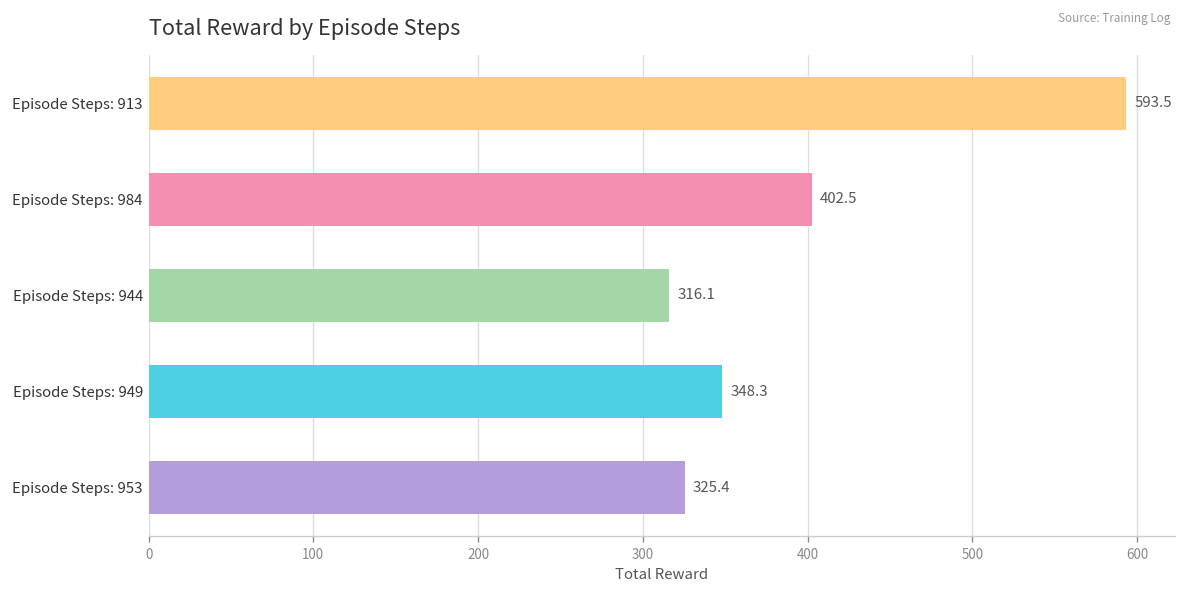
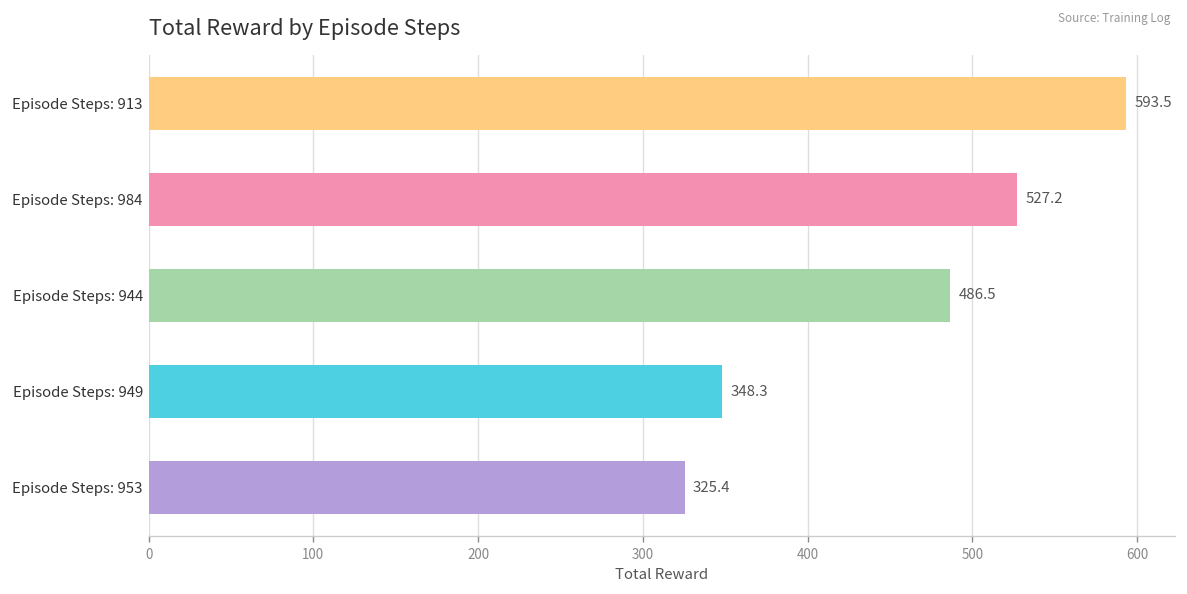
Episode Steps: 984: 402.5 -> 527.2
Episode Steps: 944: 316.1 -> 486.5
